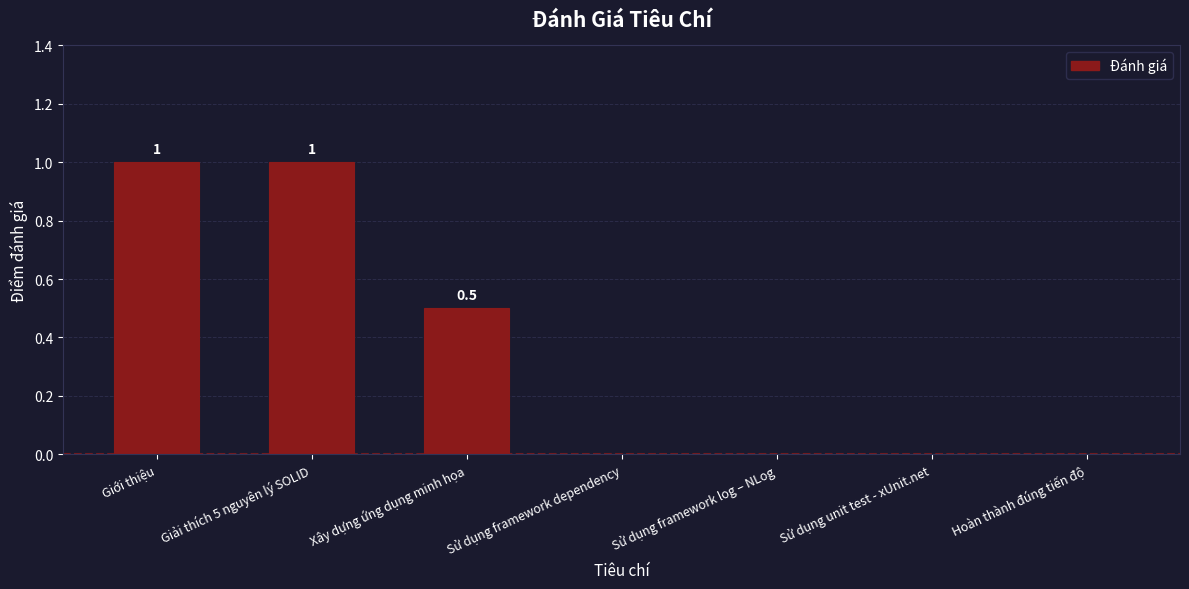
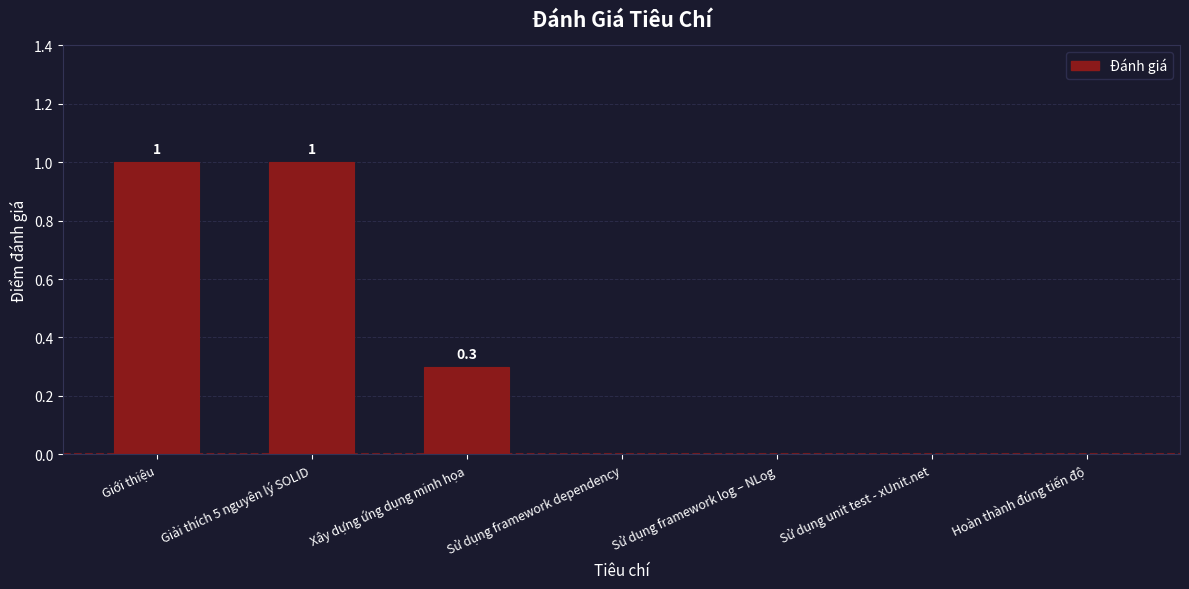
Xây dựng ứng dụng minh họa: 0.5 -> 0.3
